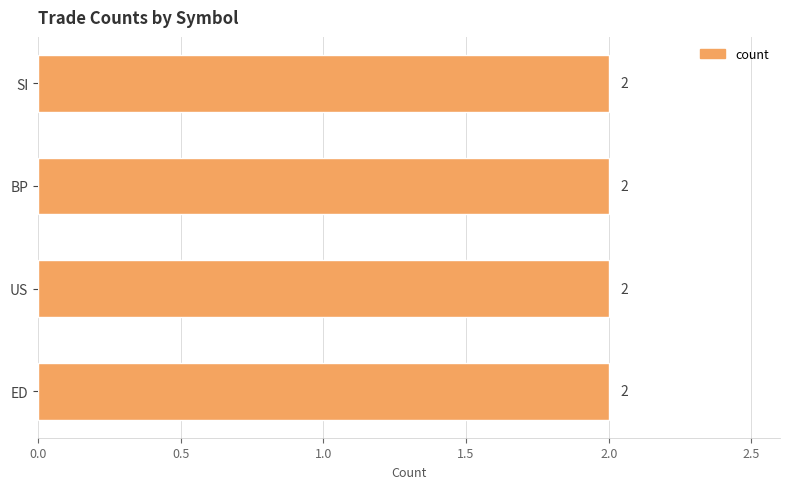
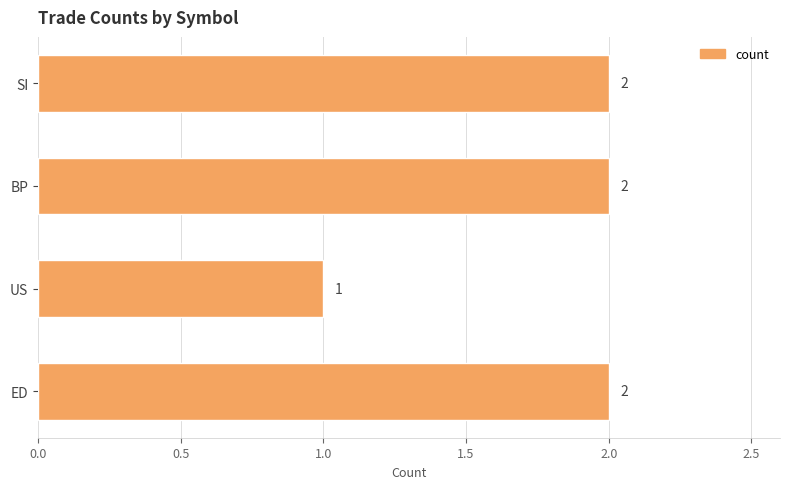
US: 2 -> 1
